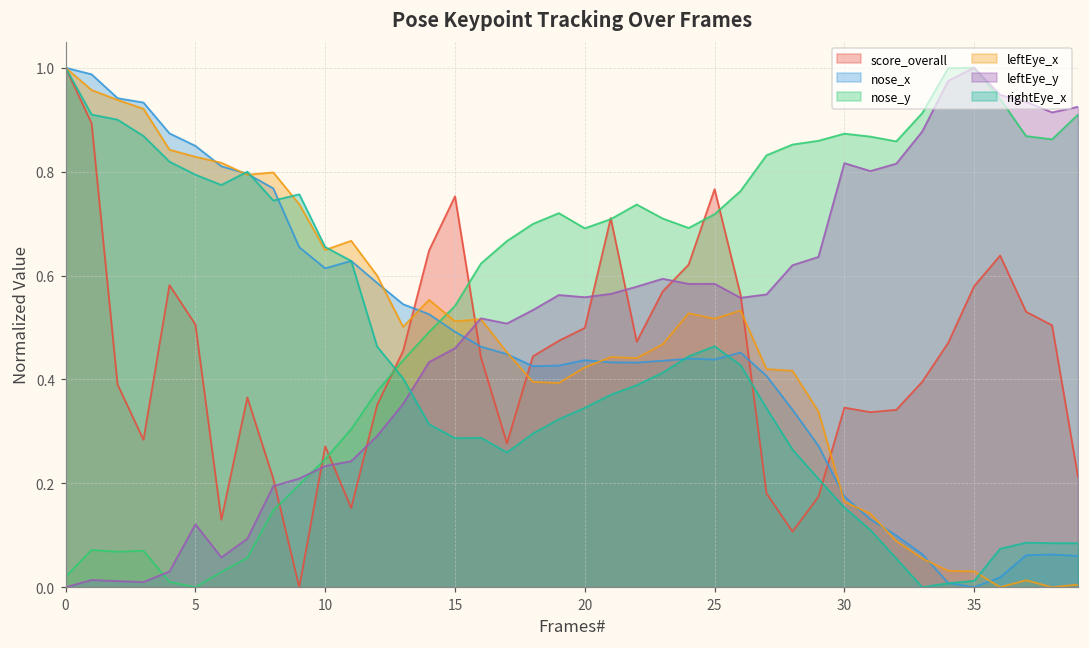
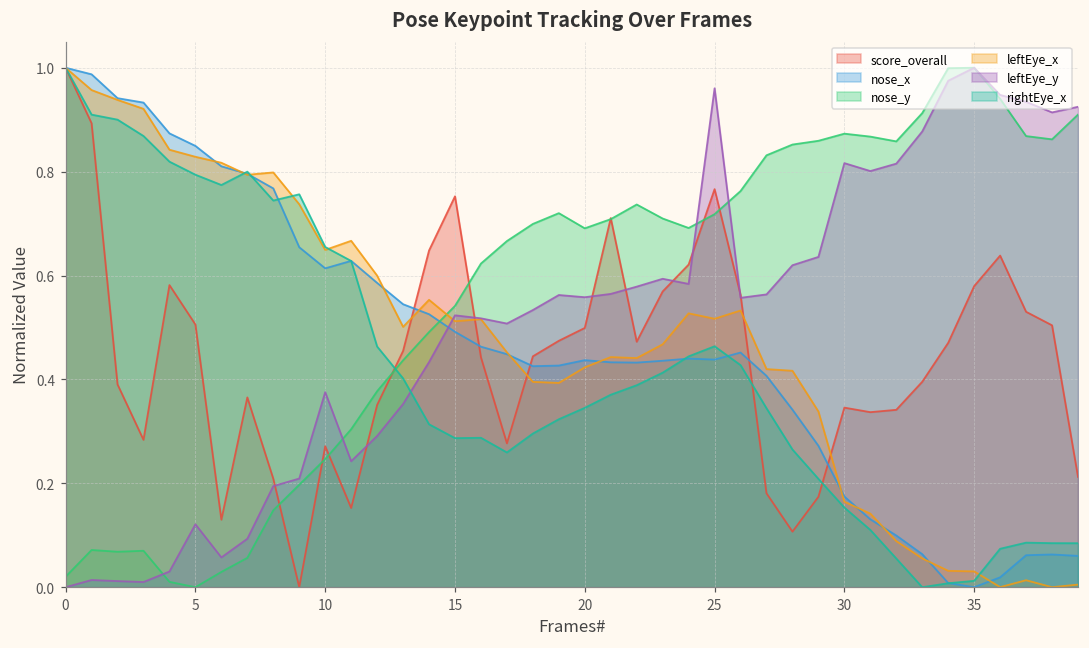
leftEye_y, 10: 0.23 -> 0.38
leftEye_y, 15: 0.46 -> 0.52
leftEye_y, 25: 0.58 -> 0.96
